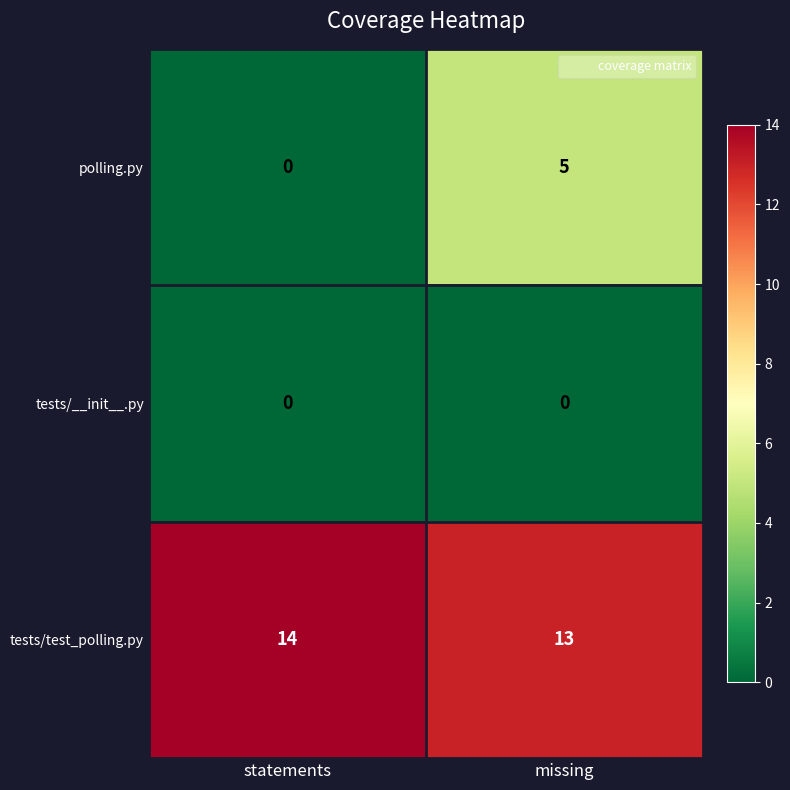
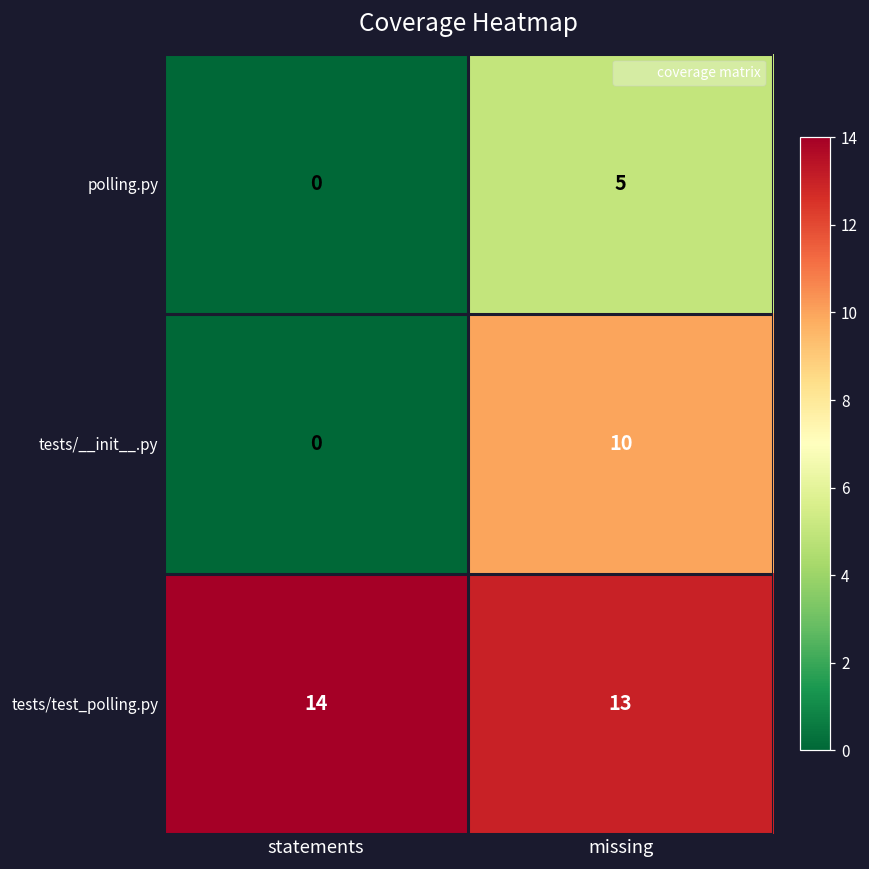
tests/__init__.py, missing: 0 -> 10
